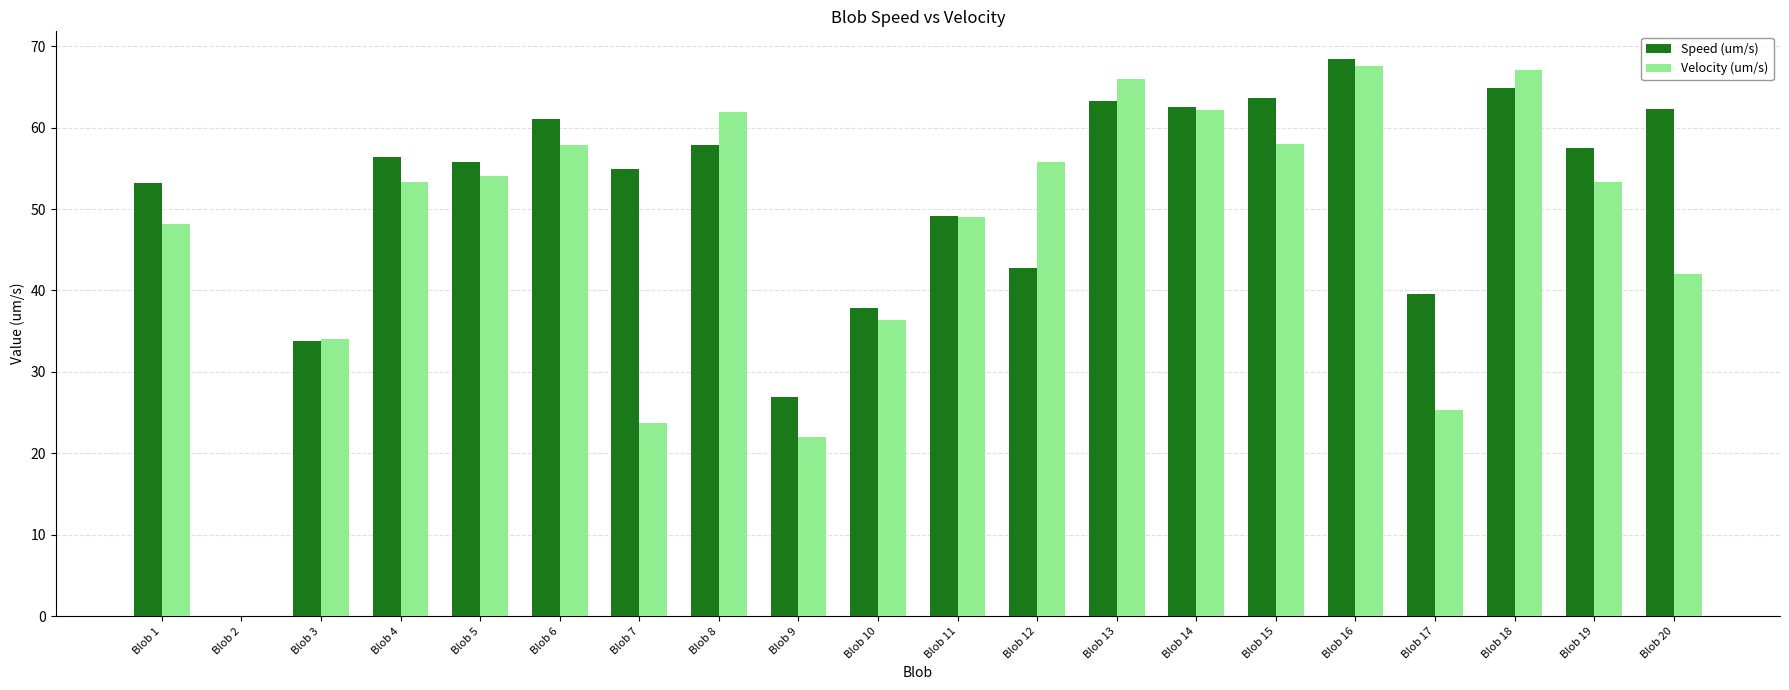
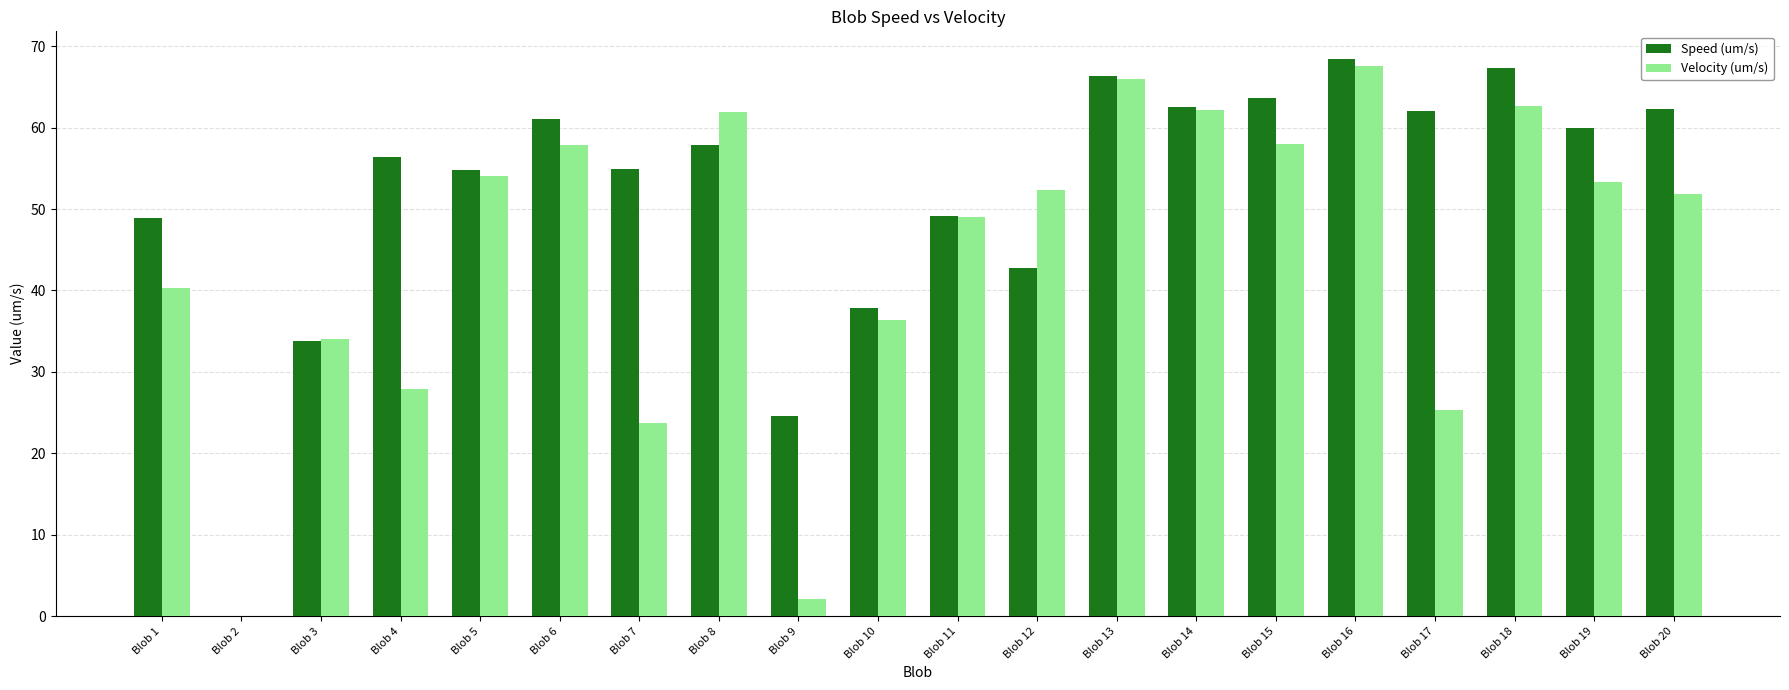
Speed (um/s), Blob 1: 53 -> 49
Velocity (um/s), Blob 1: 48 -> 40
Velocity (um/s), Blob 4: 53 -> 28
Speed (um/s), Blob 5: 56 -> 55
Speed (um/s), Blob 9: 27 -> 25
Velocity (um/s), Blob 9: 22 -> 2
Velocity (um/s), Blob 12: 56 -> 52
Speed (um/s), Blob 13: 63 -> 66
Speed (um/s), Blob 17: 40 -> 62
Speed (um/s), Blob 18: 65 -> 67
Velocity (um/s), Blob 18: 67 -> 63
Speed (um/s), Blob 19: 57 -> 60
Velocity (um/s), Blob 20: 42 -> 52
